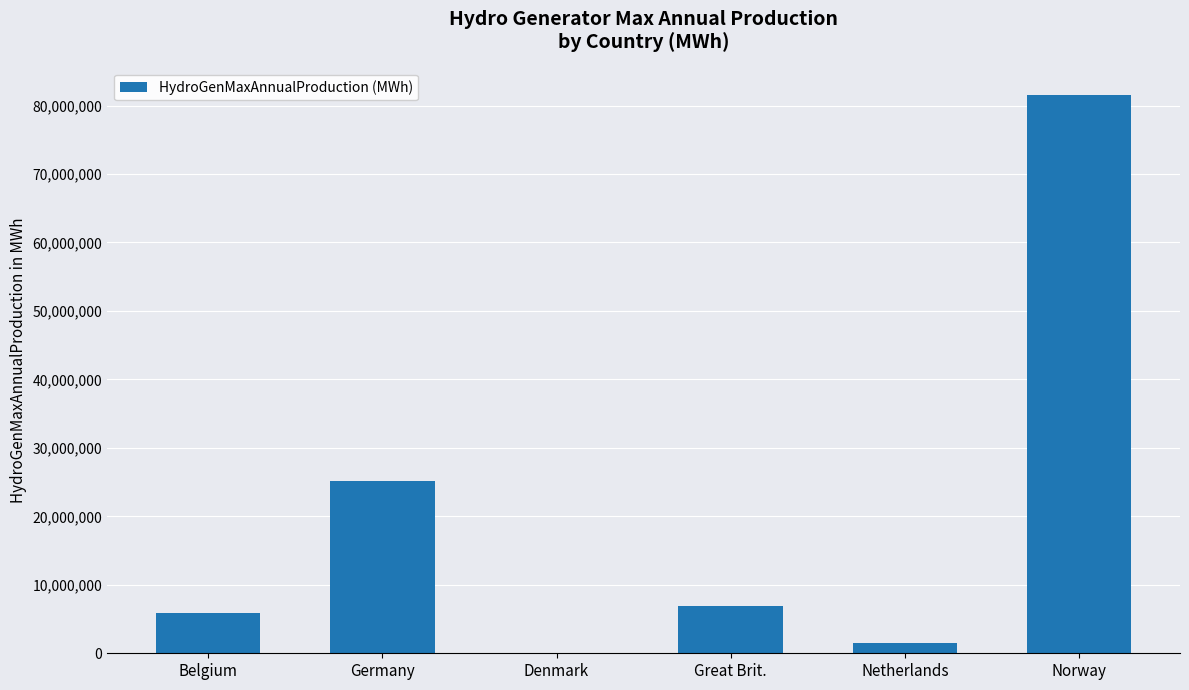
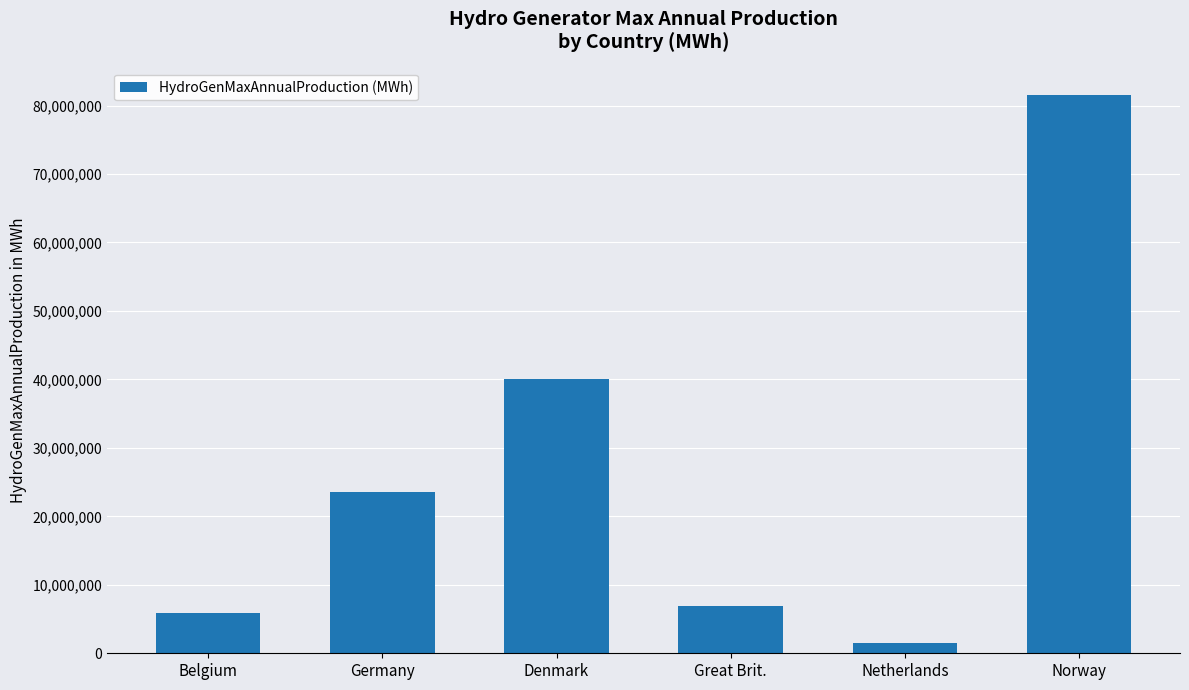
Germany: 25,000,000 -> 24,000,000
Denmark: 0 -> 40,000,000
